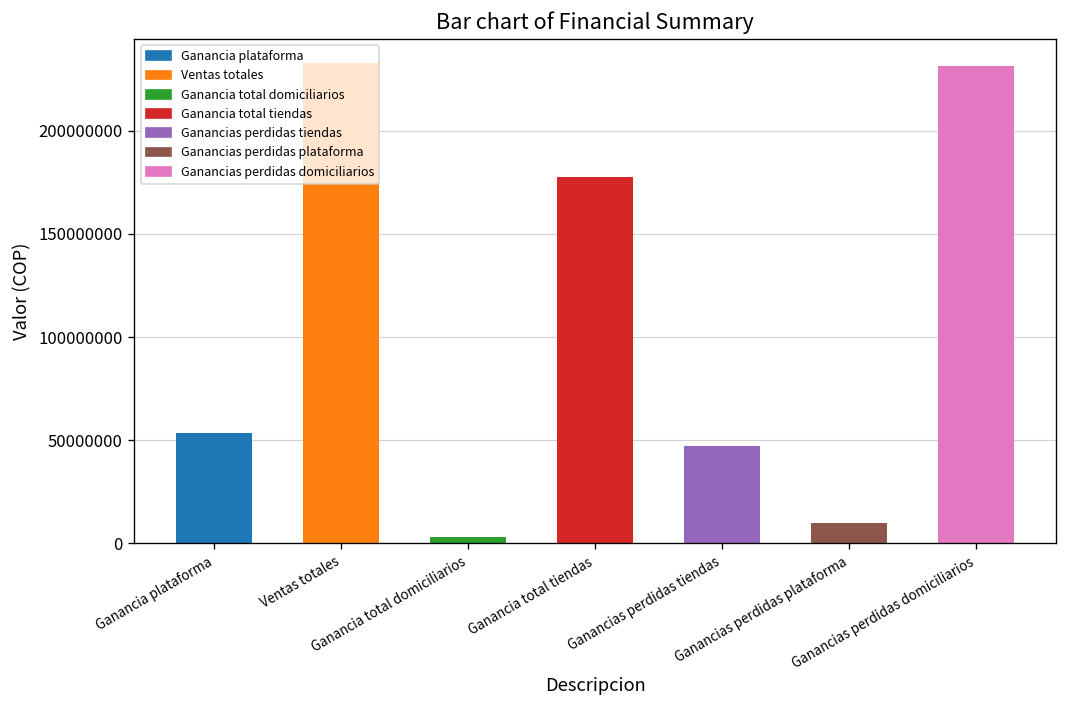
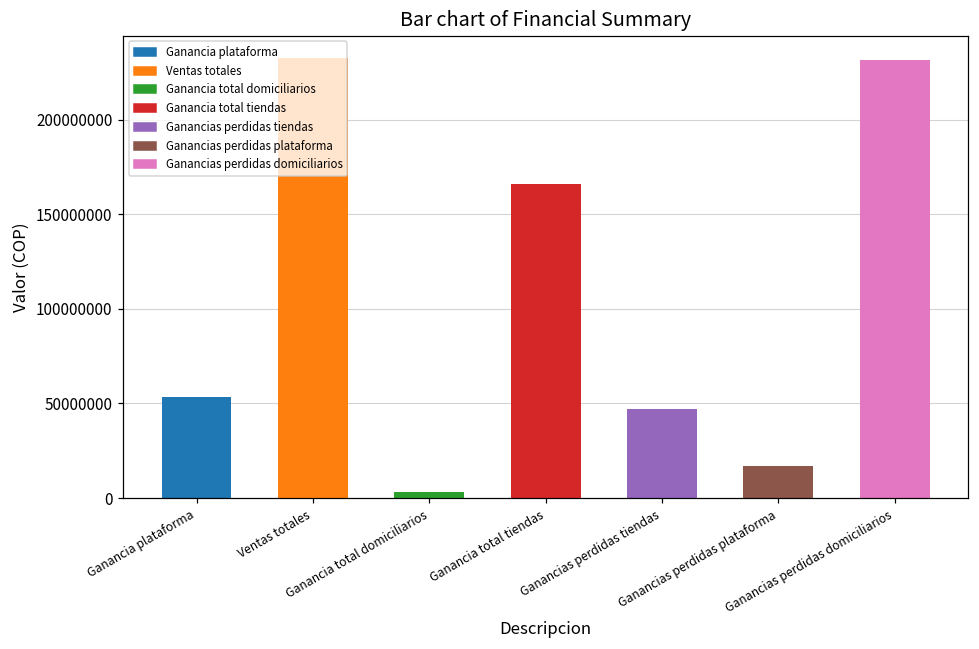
Ganancia total tiendas: 178000000 -> 166000000
Ganancias perdidas plataforma: 10000000 -> 17000000
